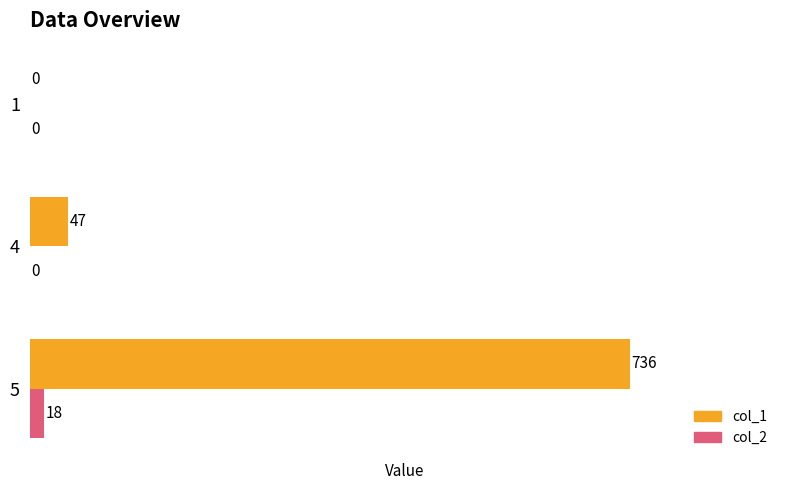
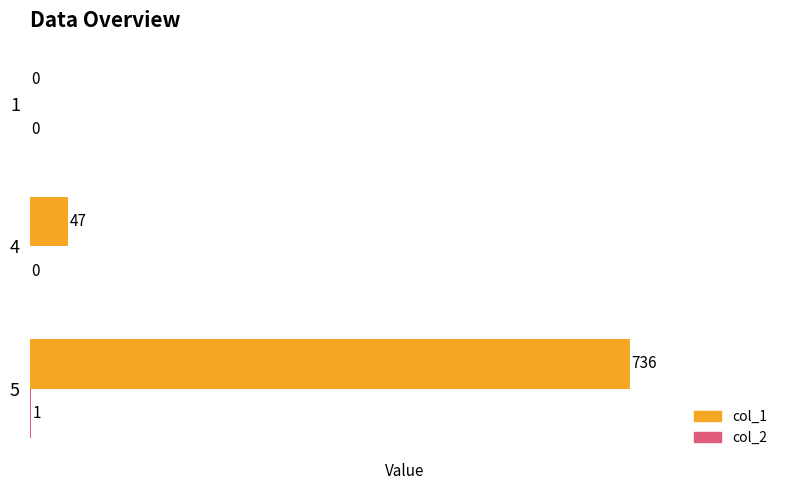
col_2, 5: 18 -> 1
